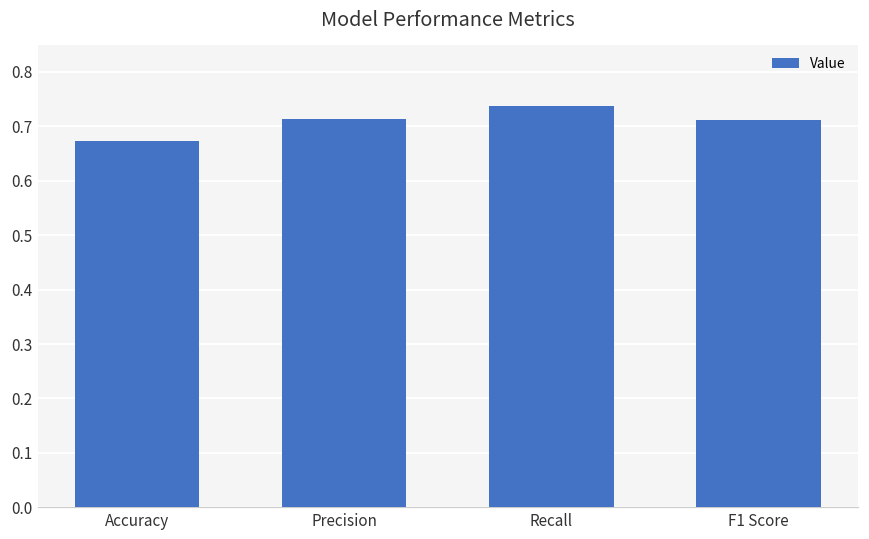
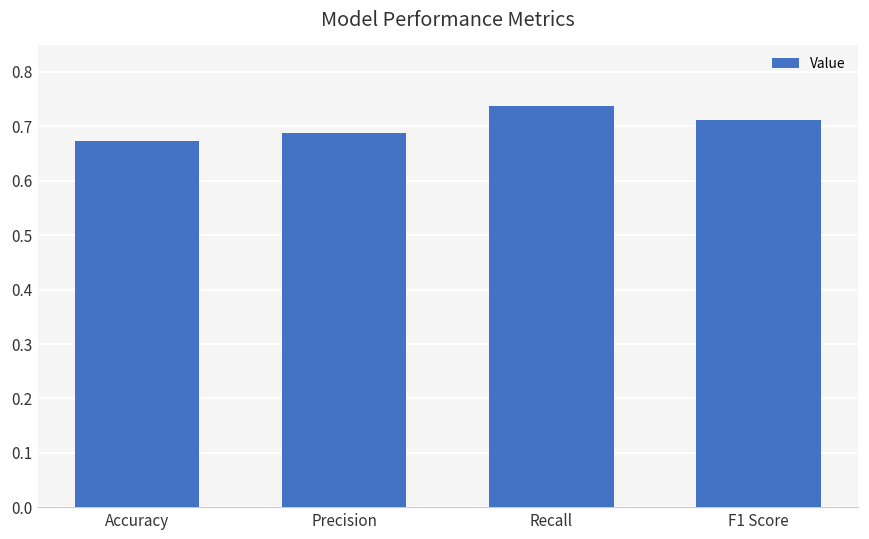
Precision: 0.71 -> 0.69
